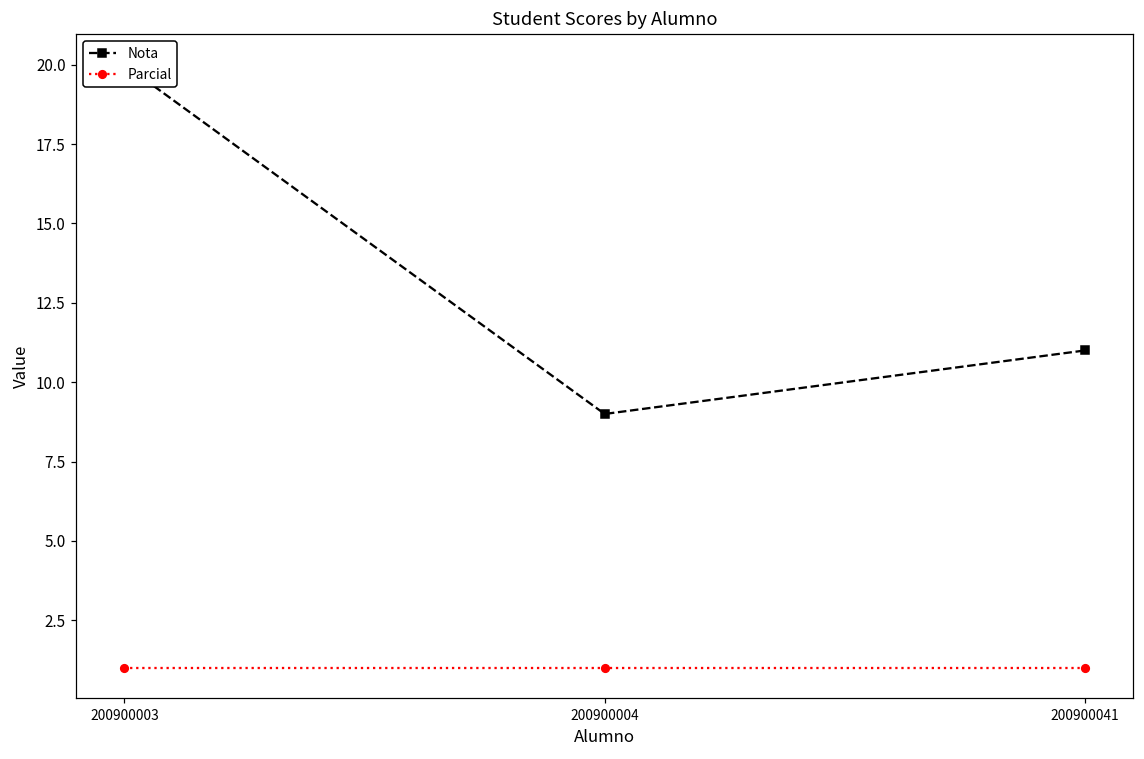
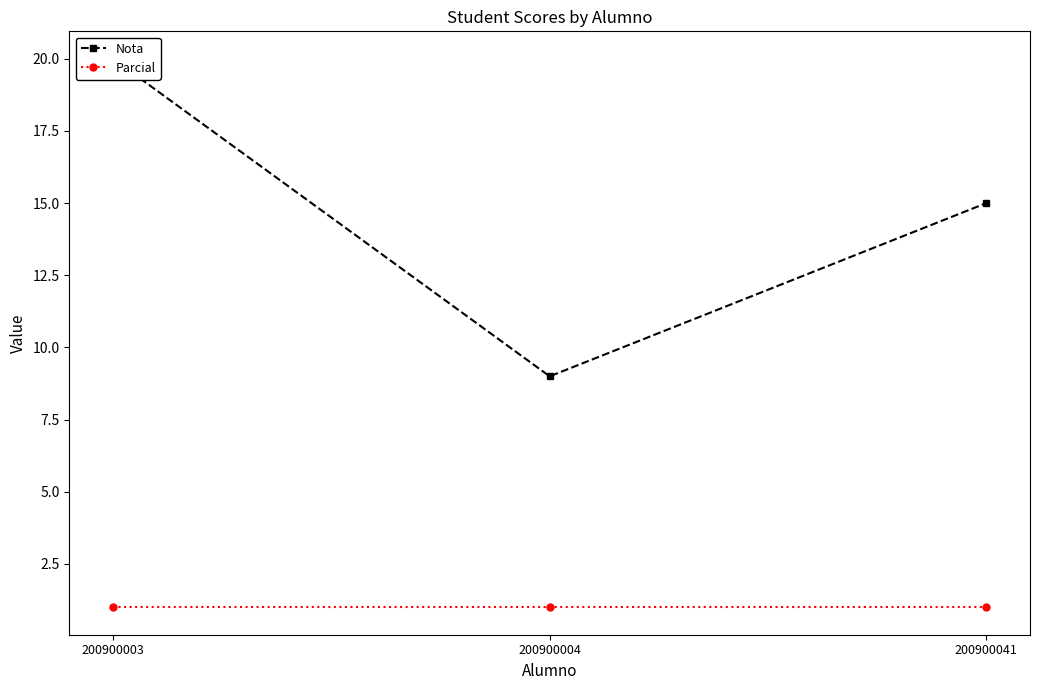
Nota, 200900041: 11 -> 15
